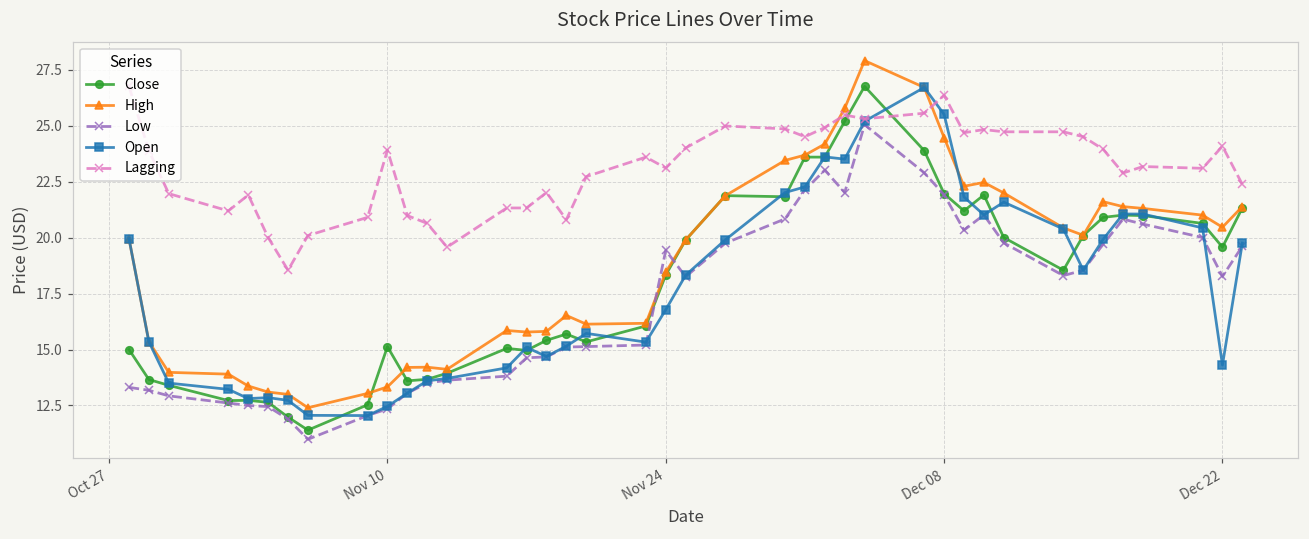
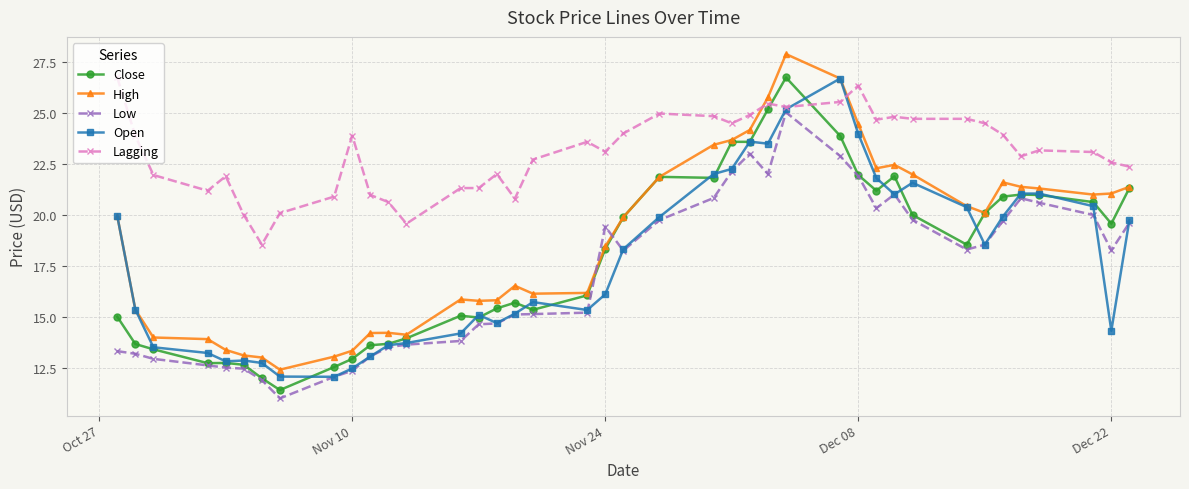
Close, Nov 10: 15.1 -> 12.9
Open, Nov 24: 16.8 -> 16.1
Open, Dec 08: 25.5 -> 24.0
High, Dec 22: 20.5 -> 21.1
Lagging, Dec 22: 24.1 -> 22.6
